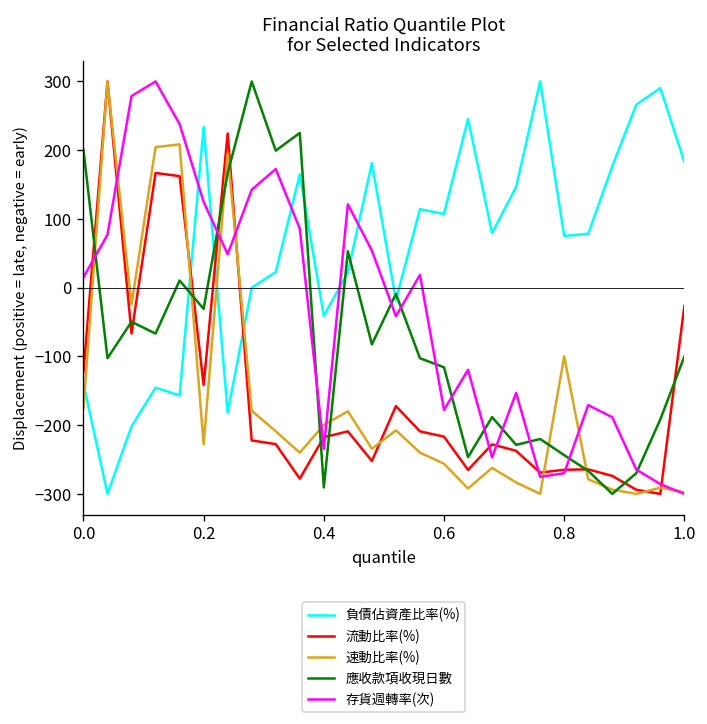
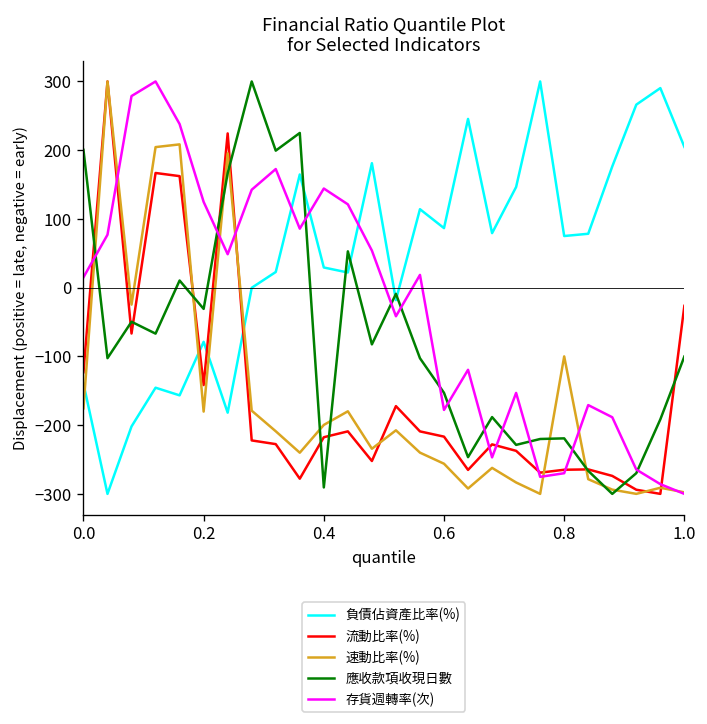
負債佔資產比率(%), 0.2: 230 -> -80
速動比率(%), 0.2: -230 -> -180
負債佔資產比率(%), 0.4: -40 -> 30
存貨週轉率(次), 0.4: -230 -> 140
負債佔資產比率(%), 0.6: 110 -> 90
應收款項收現日數, 0.6: -120 -> -150
應收款項收現日數, 0.8: -240 -> -220
負債佔資產比率(%), 1.0: 180 -> 200
